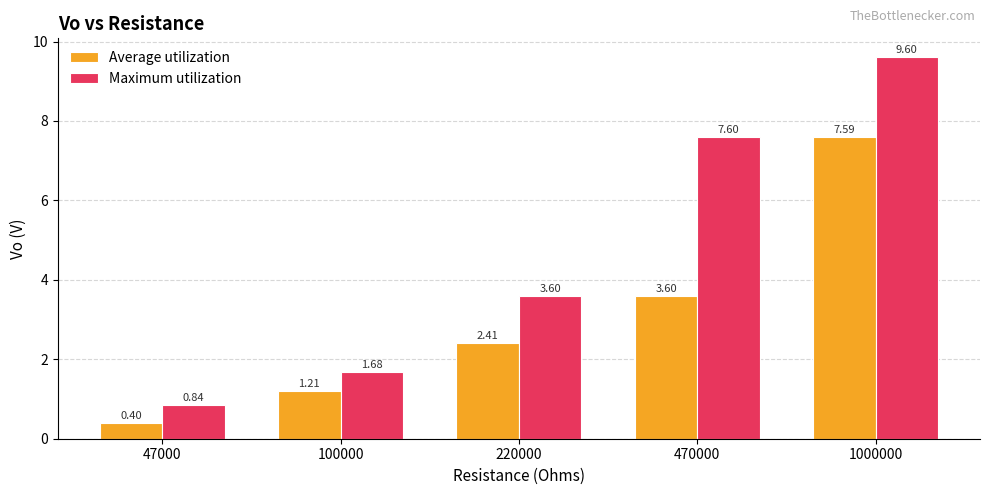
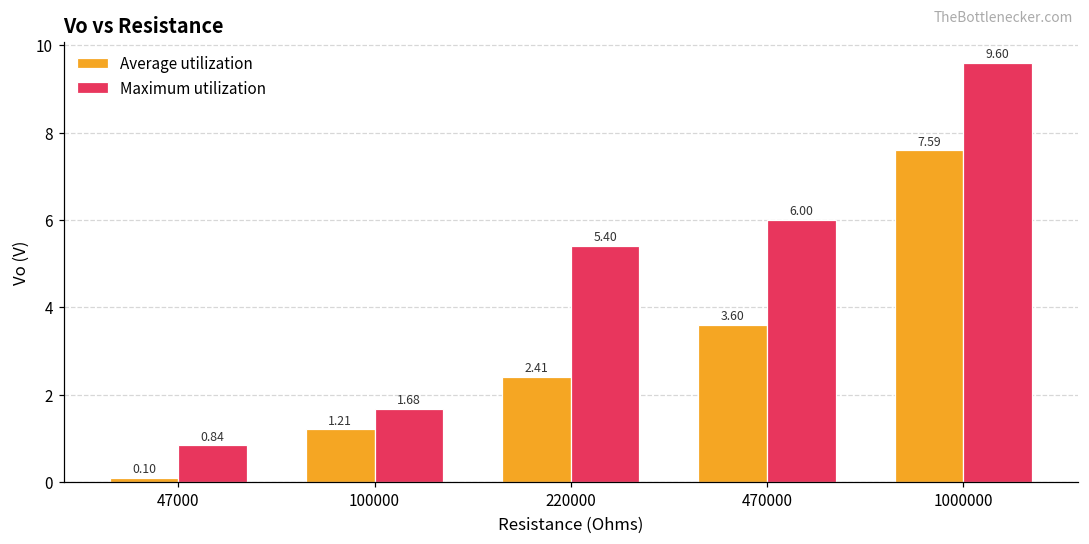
Average utilization, 47000: 0.40 -> 0.10
Maximum utilization, 220000: 3.60 -> 5.40
Maximum utilization, 470000: 7.60 -> 6.00
